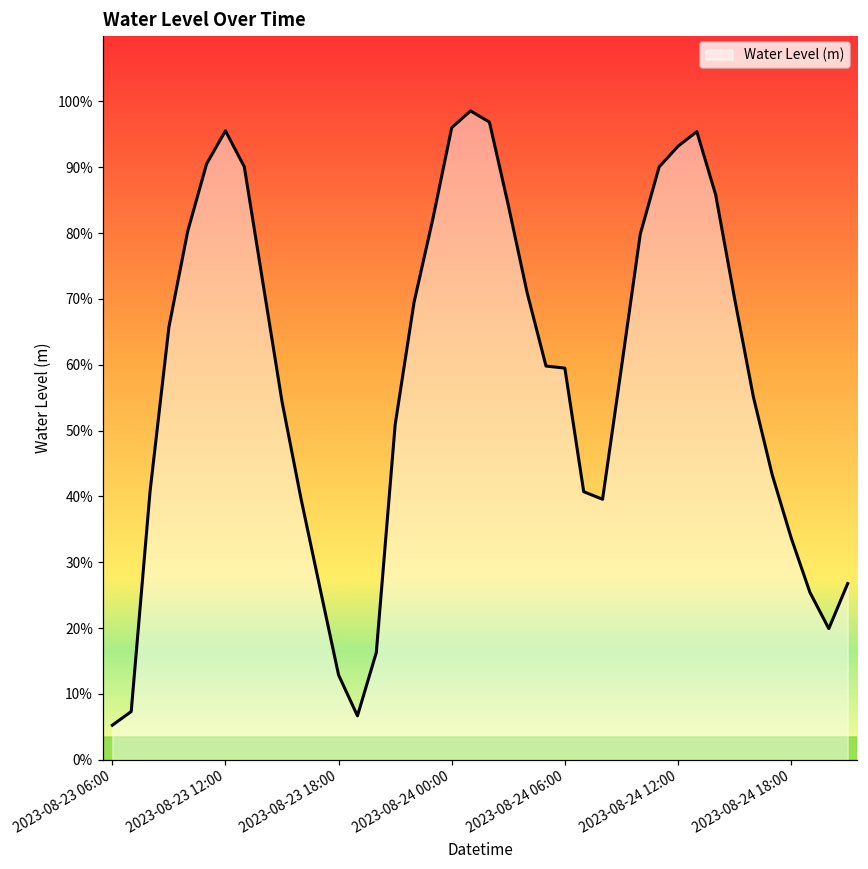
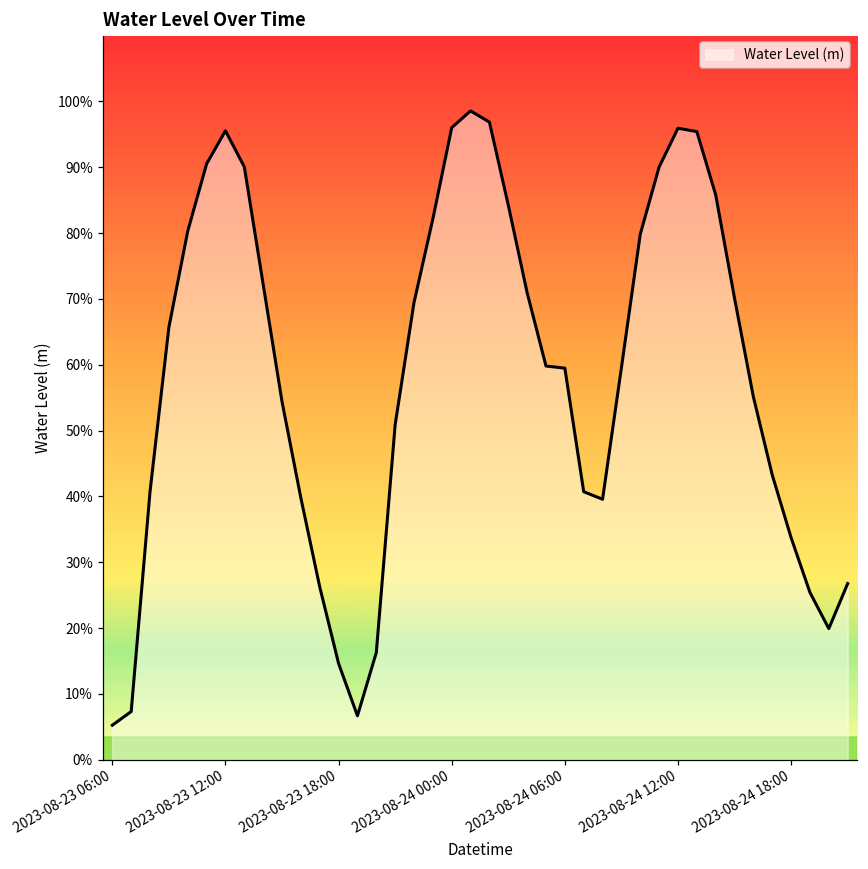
2023-08-23 18:00: 13% -> 15%
2023-08-24 12:00: 93% -> 96%
